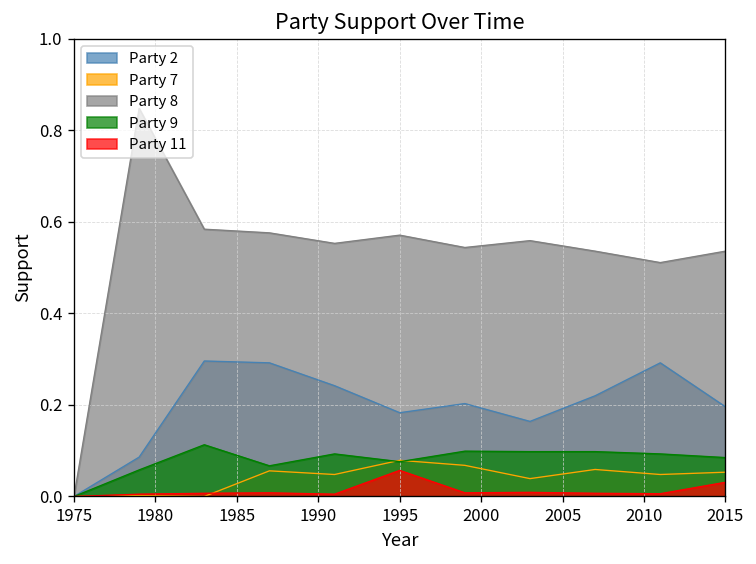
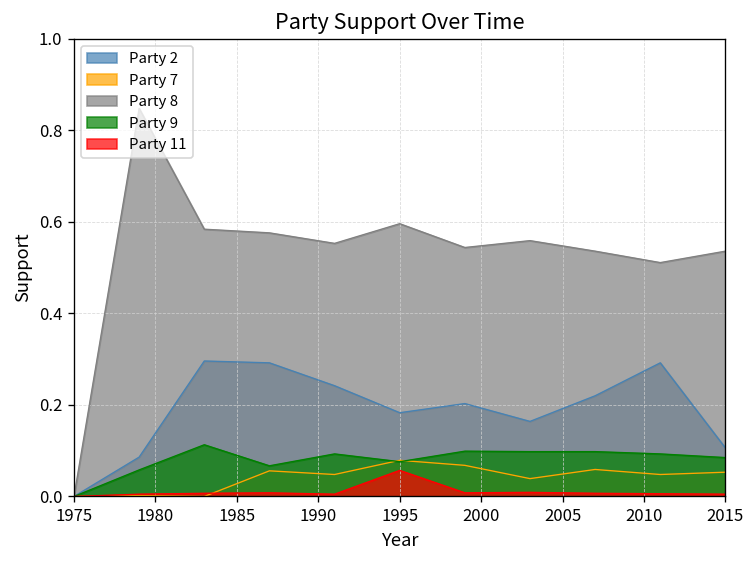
Party 8, 1995: 0.57 -> 0.60
Party 2, 2015: 0.20 -> 0.11
Party 11, 2015: 0.03 -> 0.01
